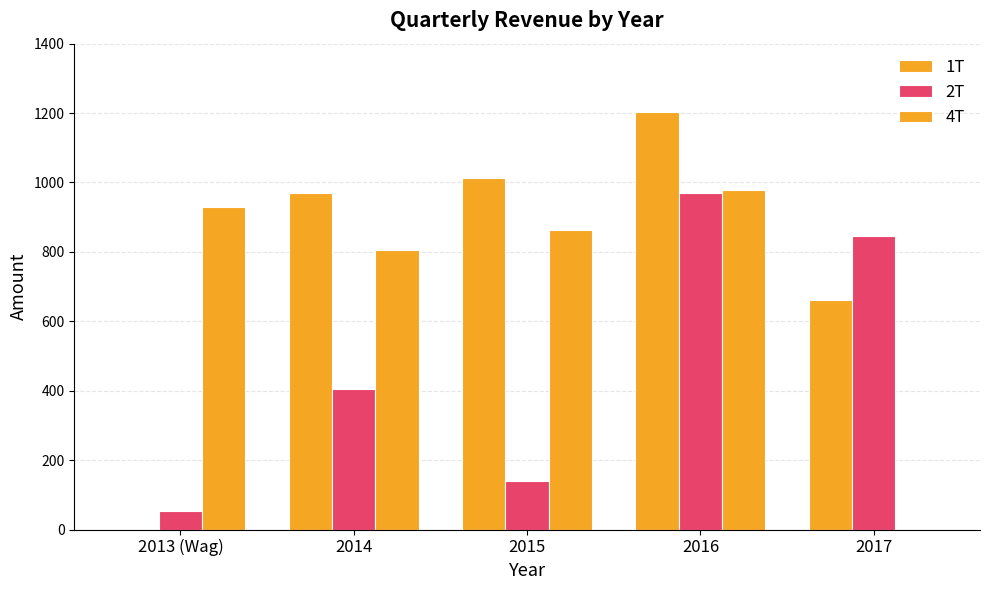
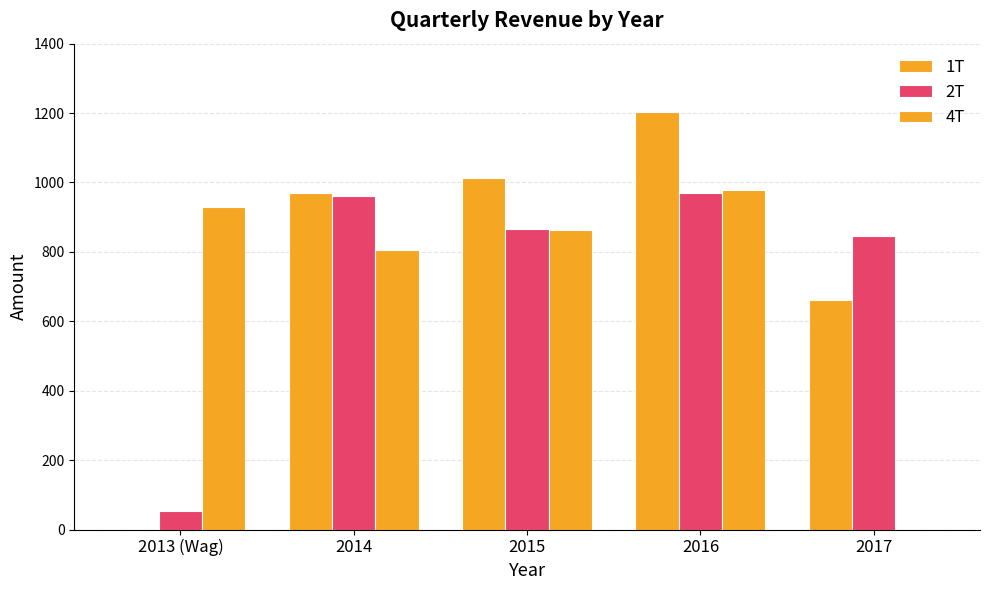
2T, 2014: 410 -> 960
2T, 2015: 140 -> 870
